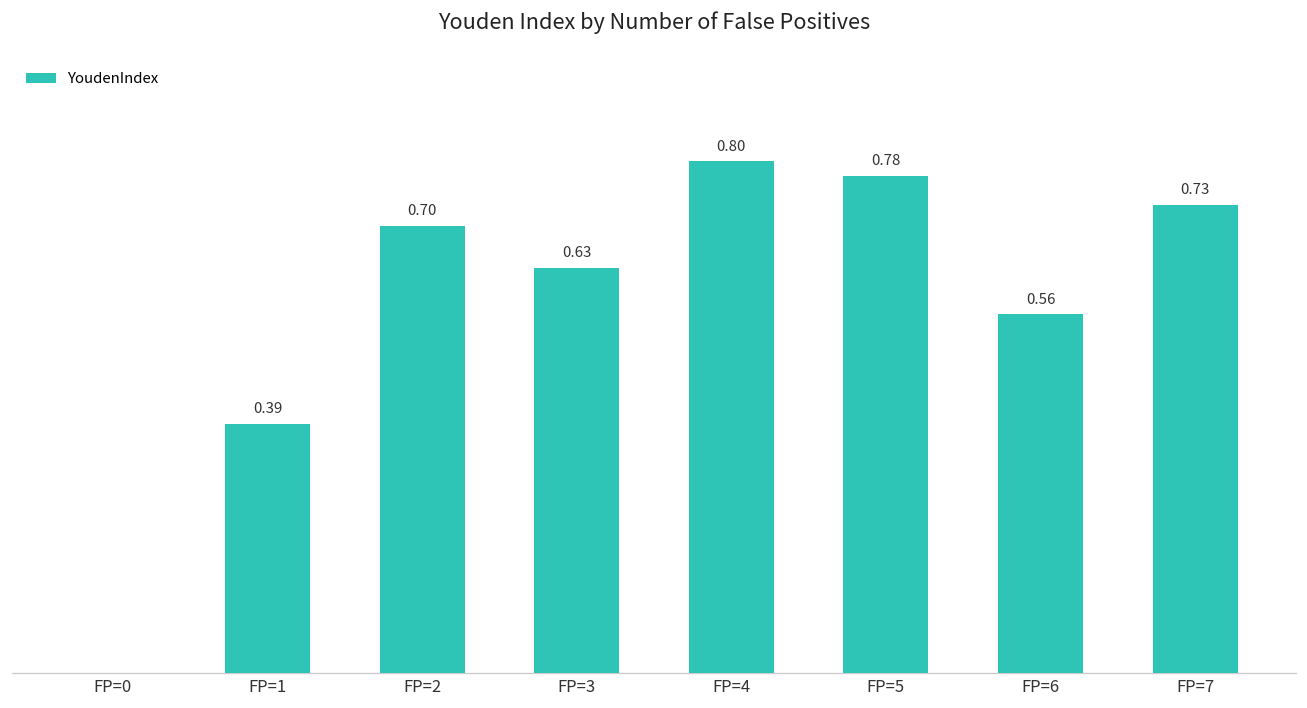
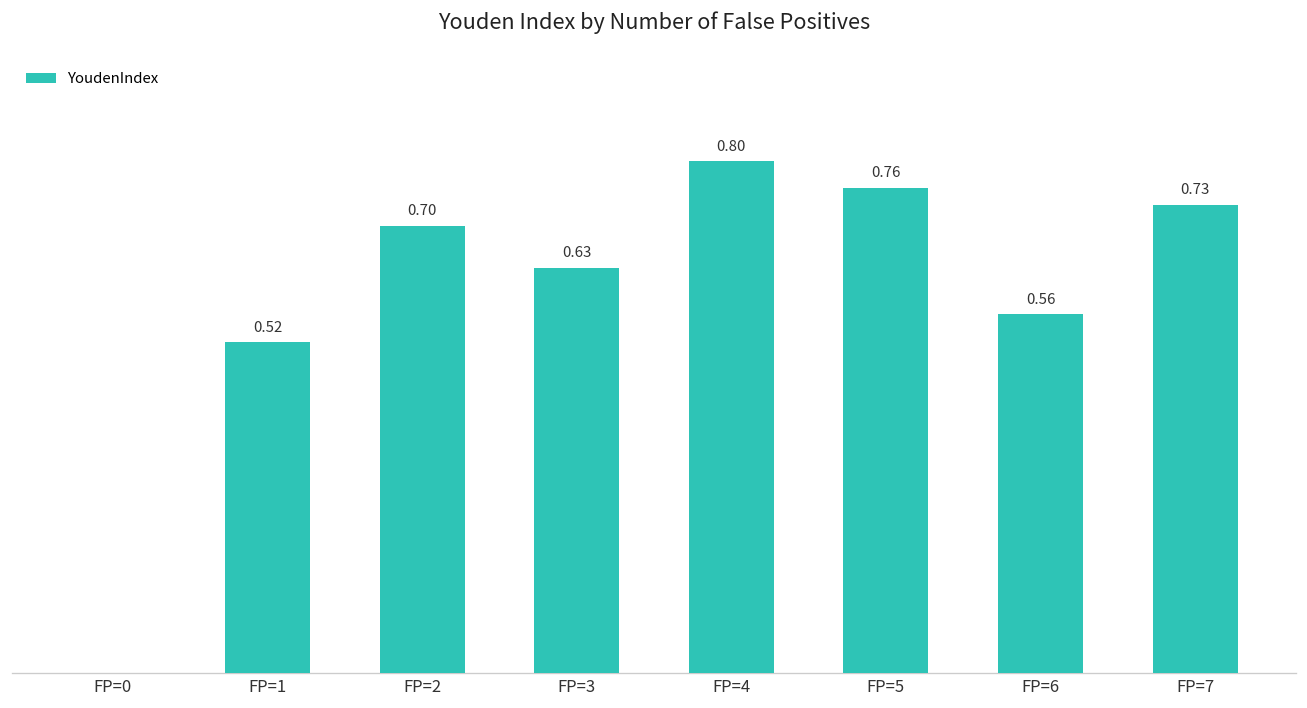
FP=1: 0.39 -> 0.52
FP=5: 0.78 -> 0.76
